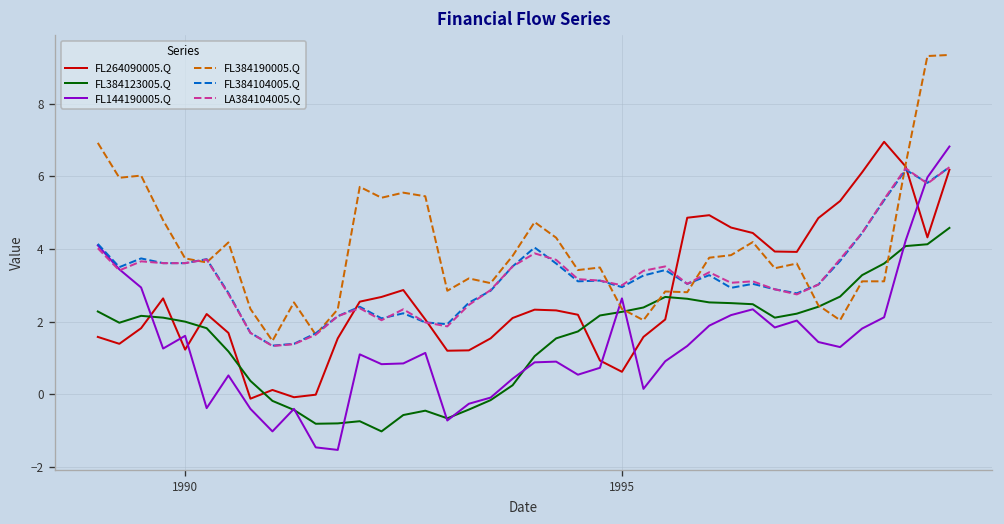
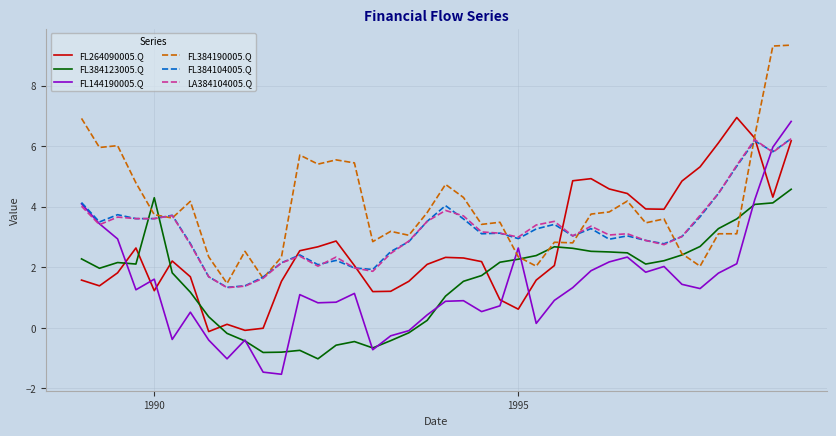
FL384123005.Q, 1990: 2.0 -> 4.3
